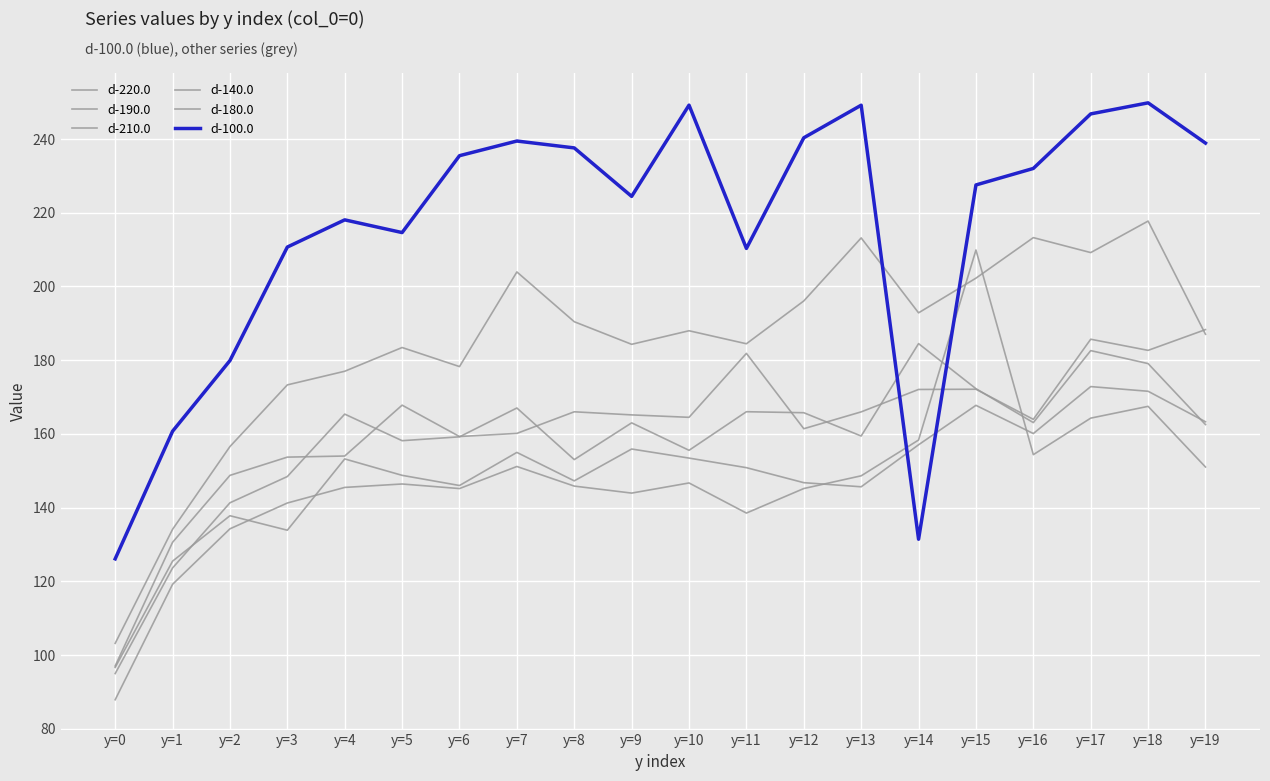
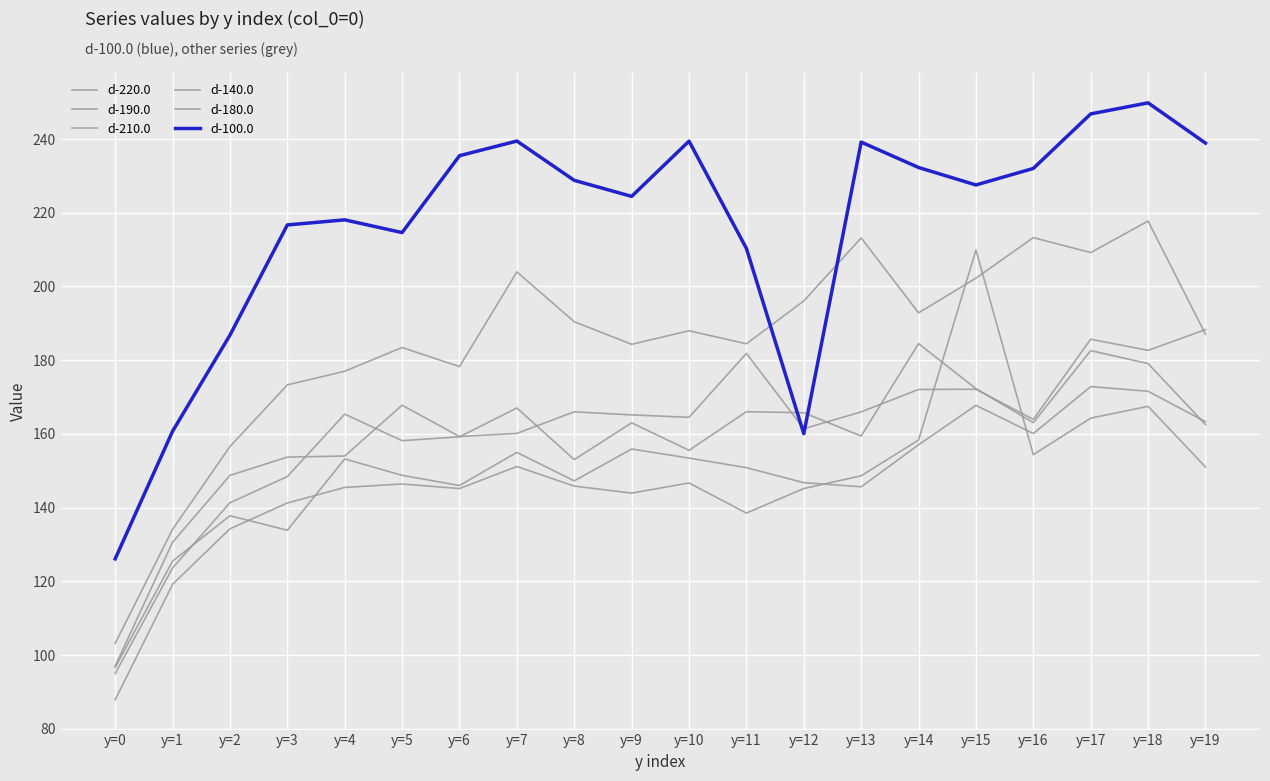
d-100.0, y=2: 180 -> 187
d-100.0, y=3: 211 -> 217
d-100.0, y=8: 238 -> 229
d-100.0, y=10: 249 -> 239
d-100.0, y=12: 240 -> 160
d-100.0, y=13: 249 -> 239
d-100.0, y=14: 131 -> 232
